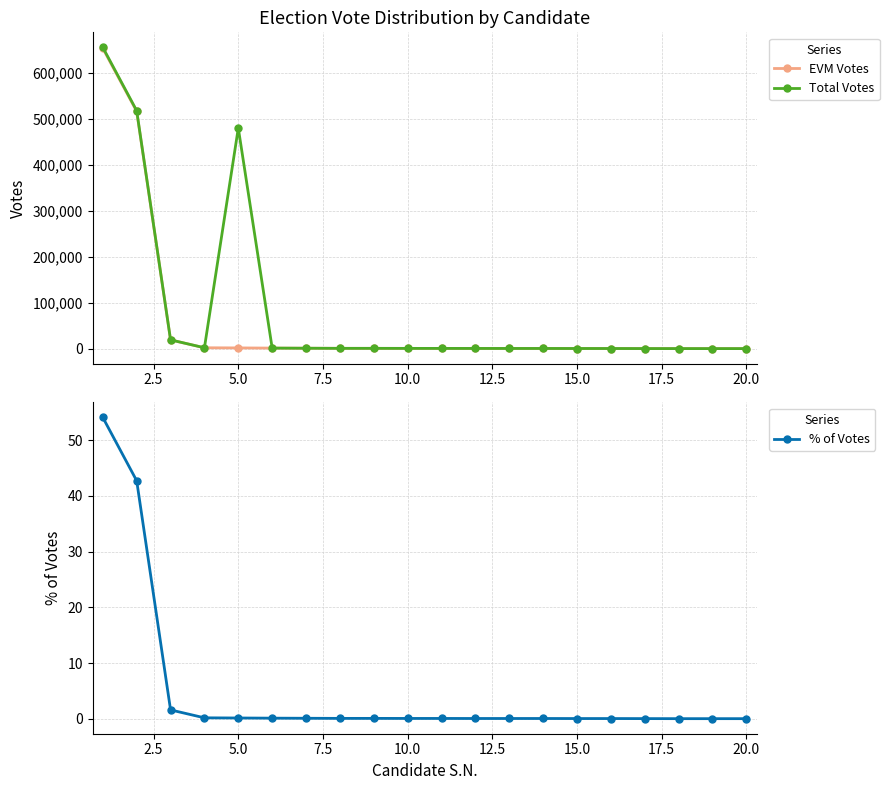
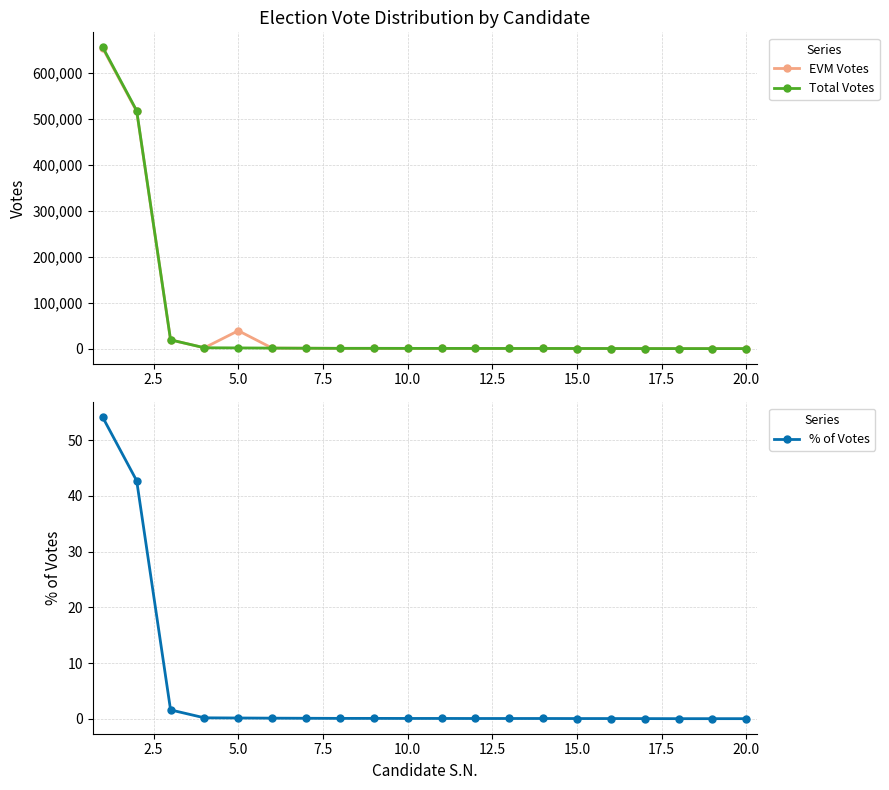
Election Vote Distribution by Candidate, EVM Votes, 5.0: 0 -> 40,000
Election Vote Distribution by Candidate, Total Votes, 5.0: 480,000 -> 0
